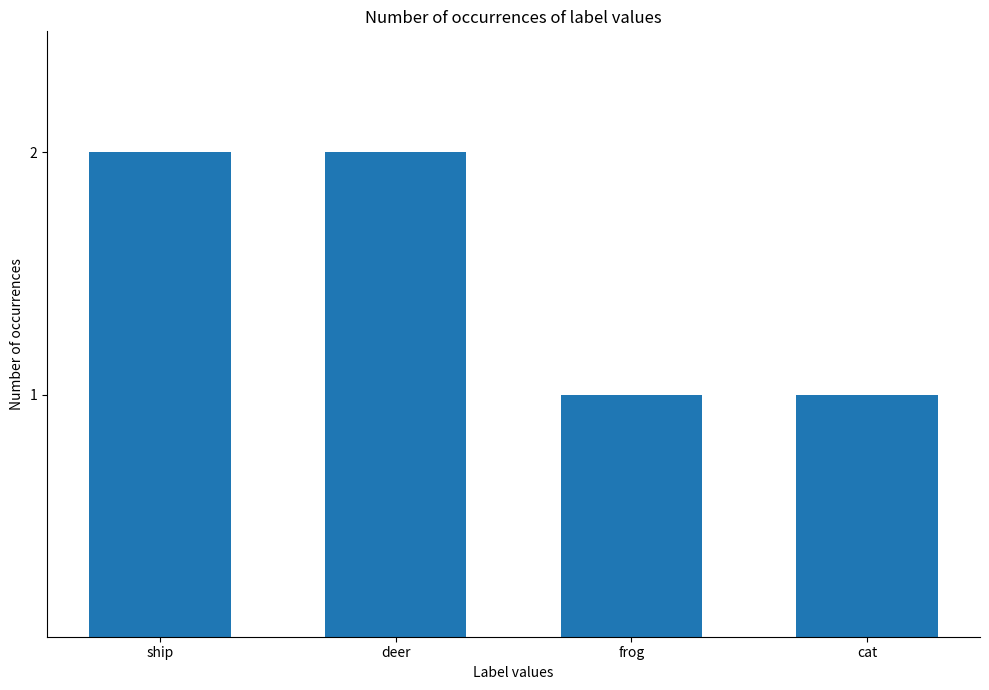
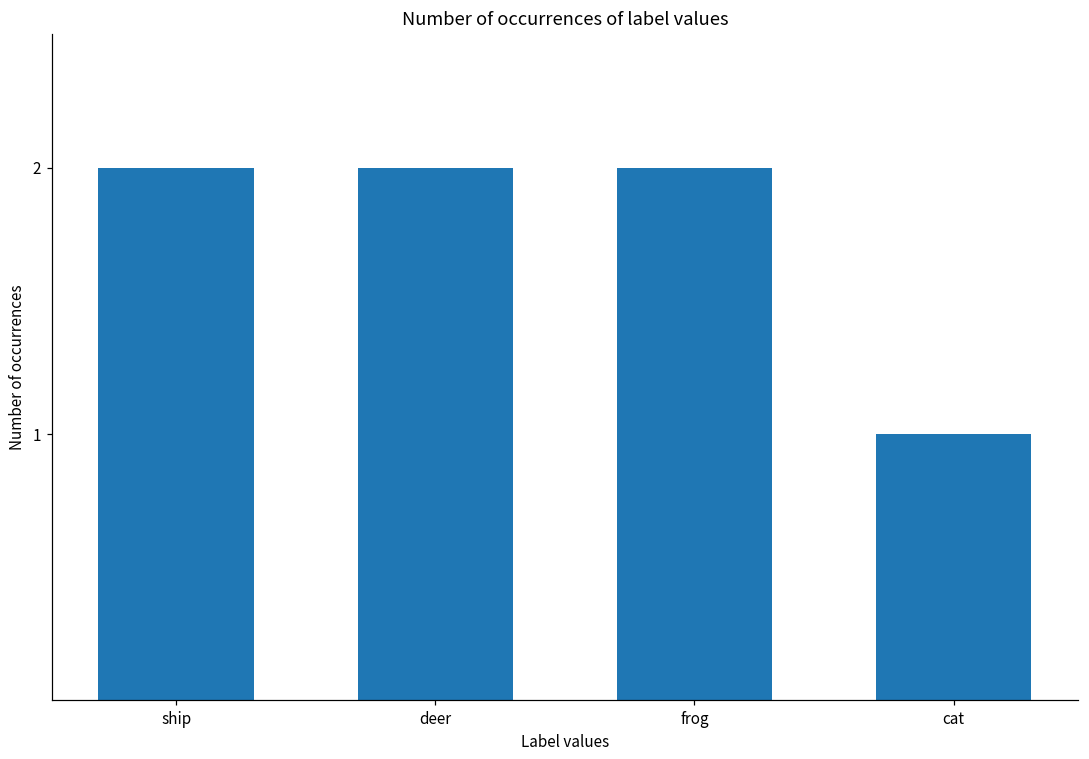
frog: 1 -> 2
